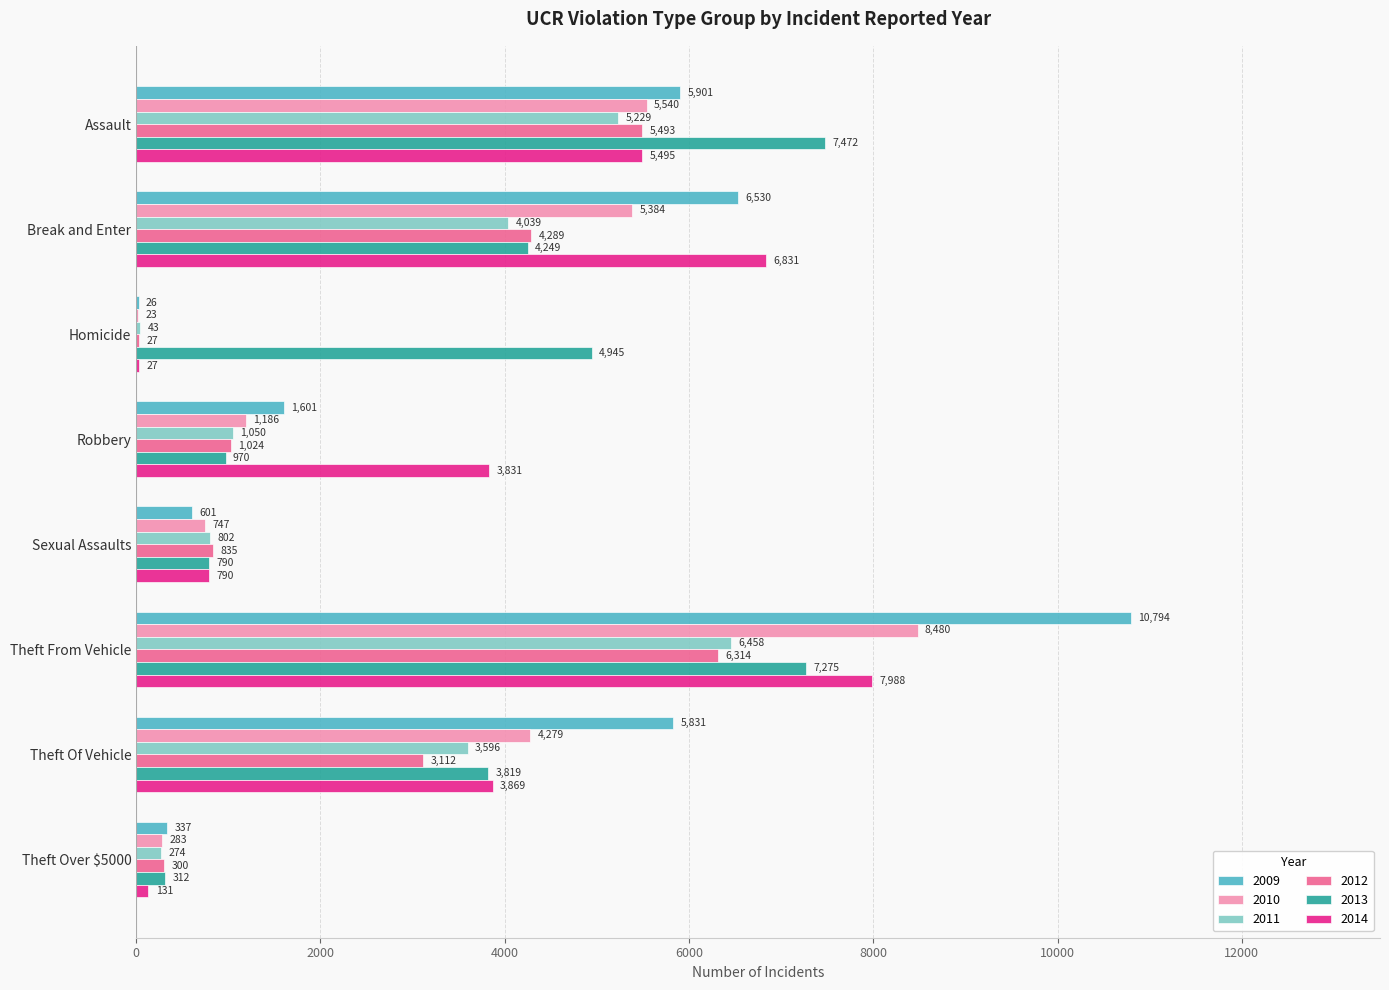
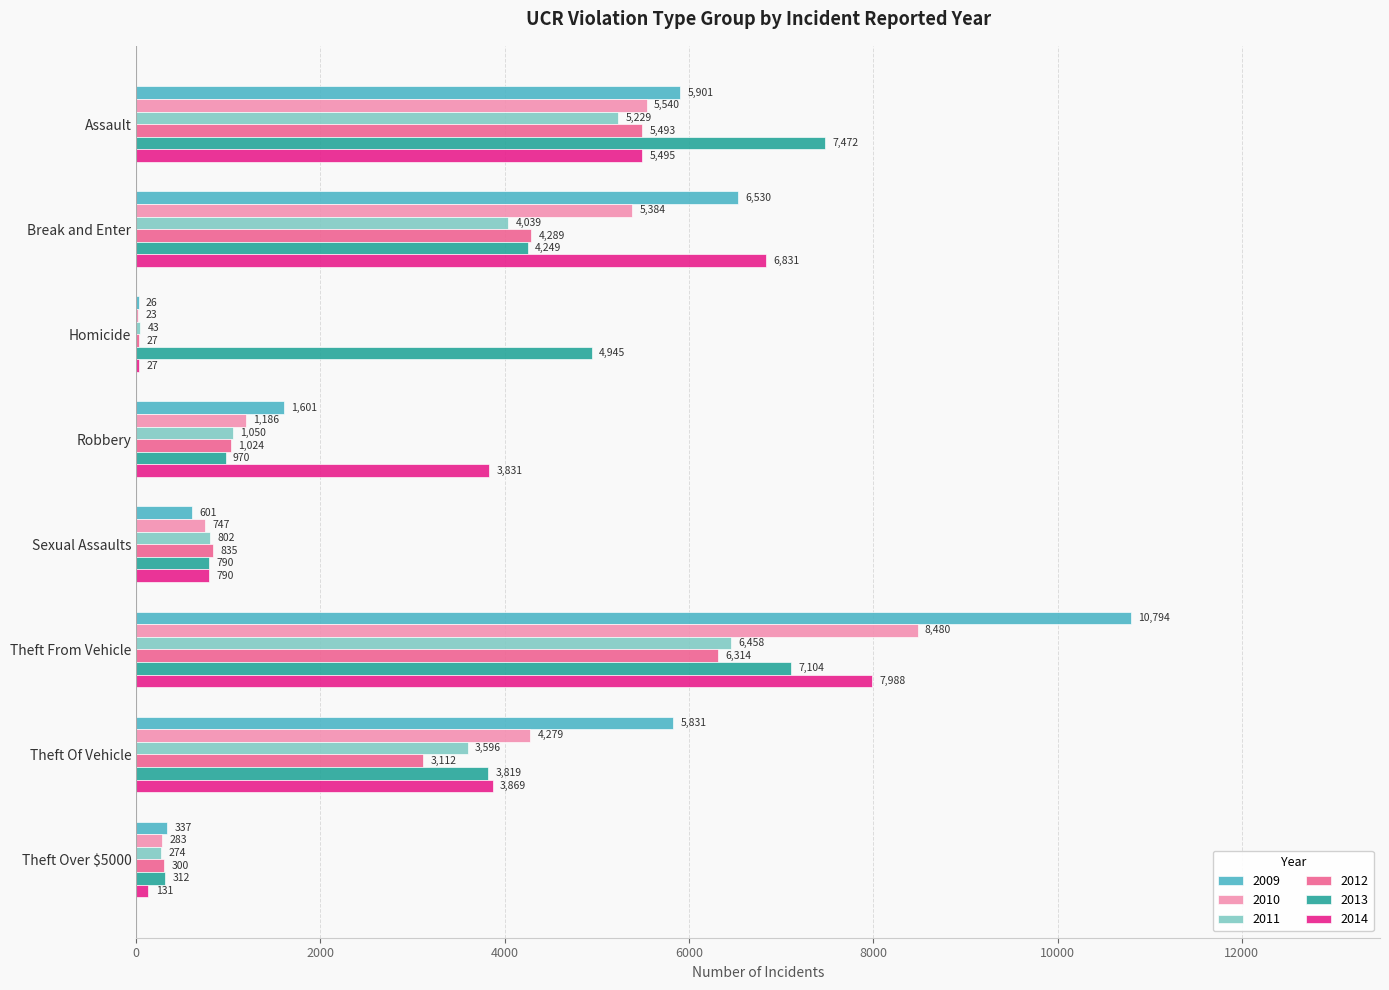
2013, Theft From Vehicle: 7,275 -> 7,104
